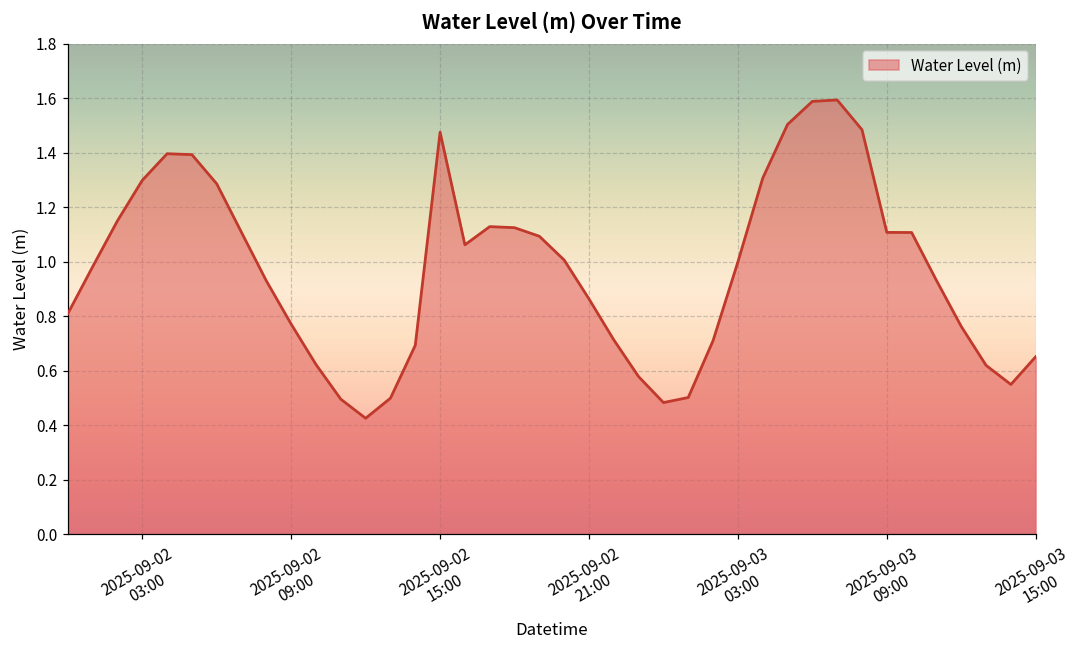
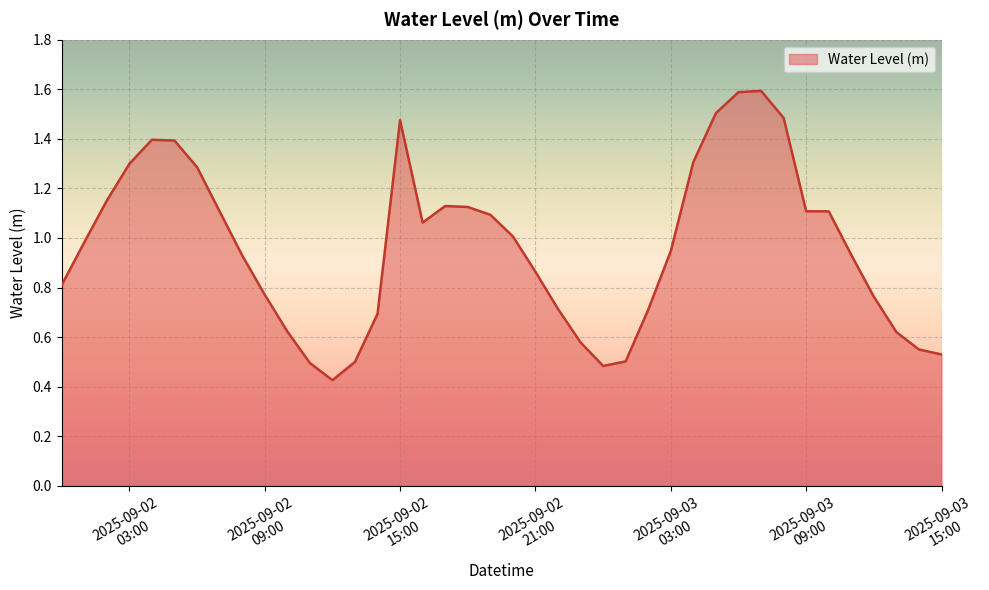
2025-09-03 03:00: 1.00 -> 0.95
2025-09-03 15:00: 0.65 -> 0.53
